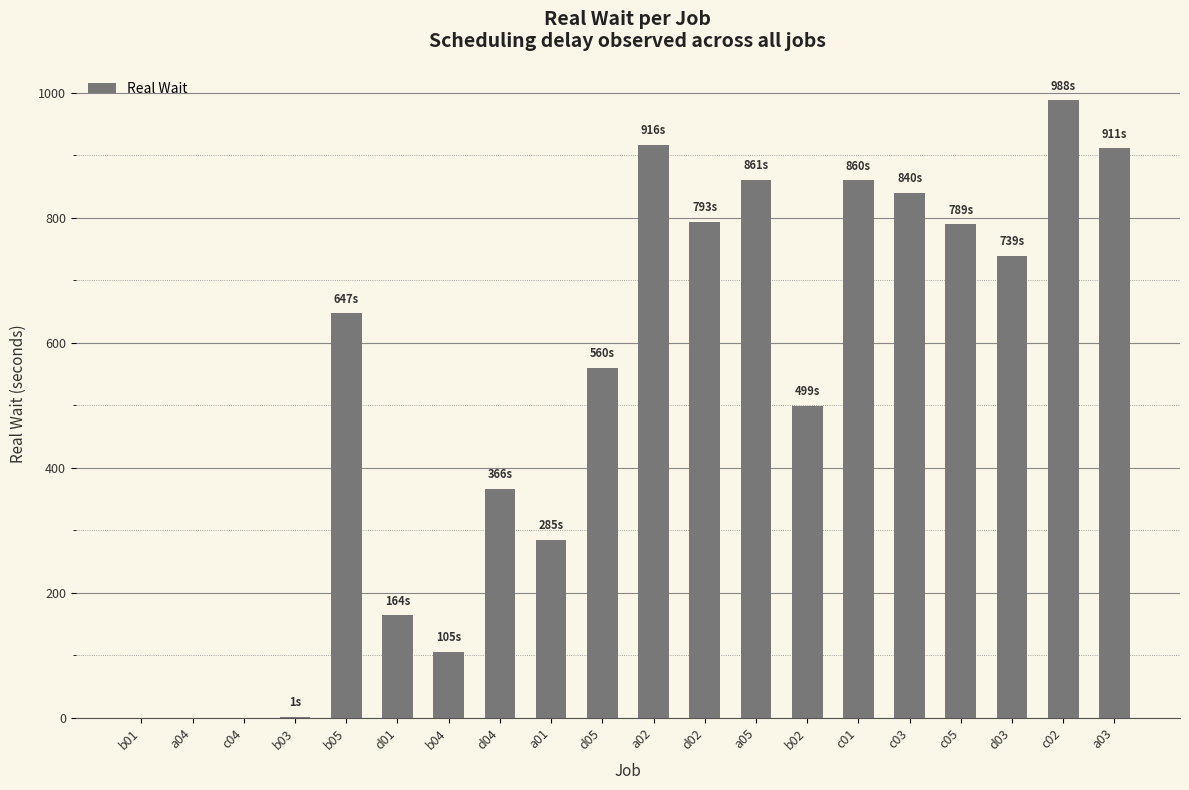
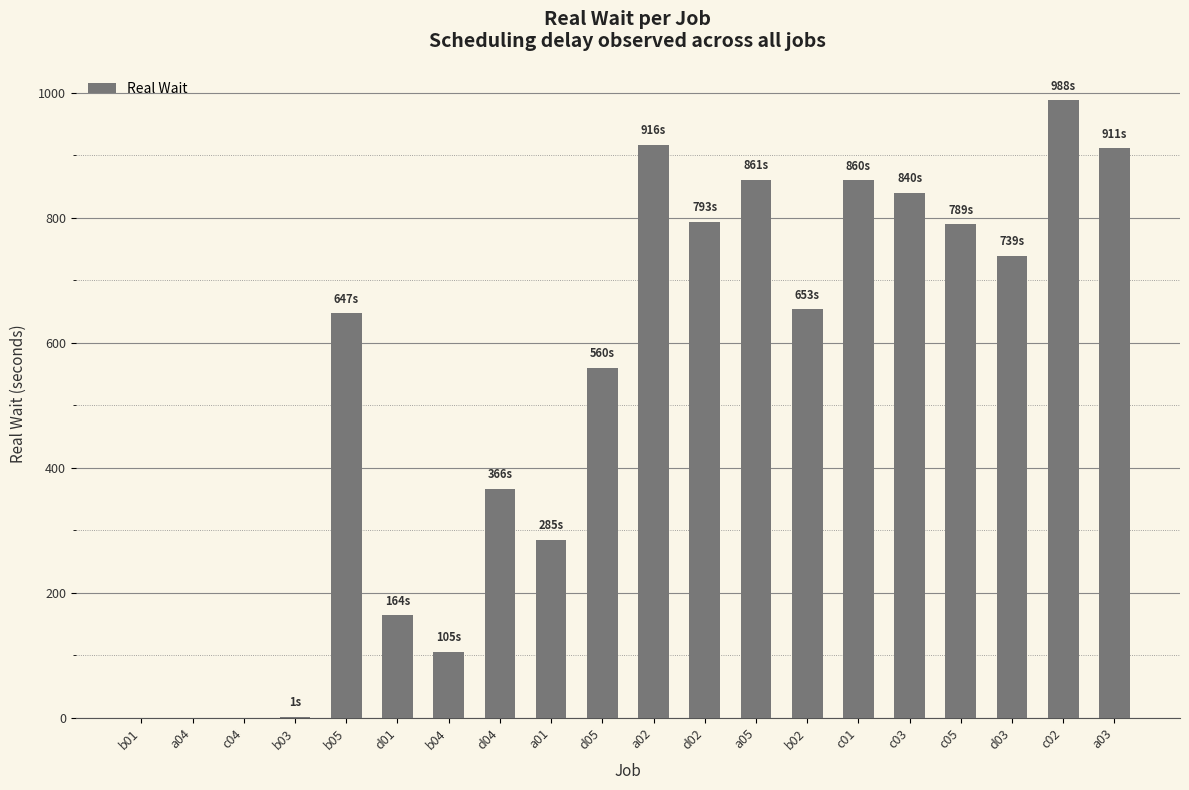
b02: 499s -> 653s
